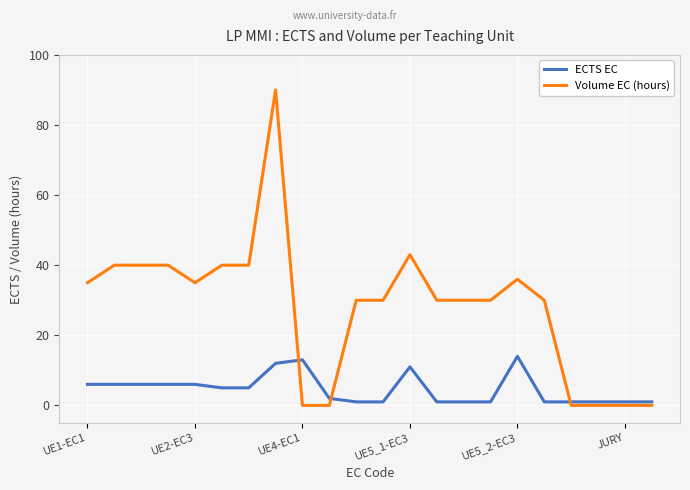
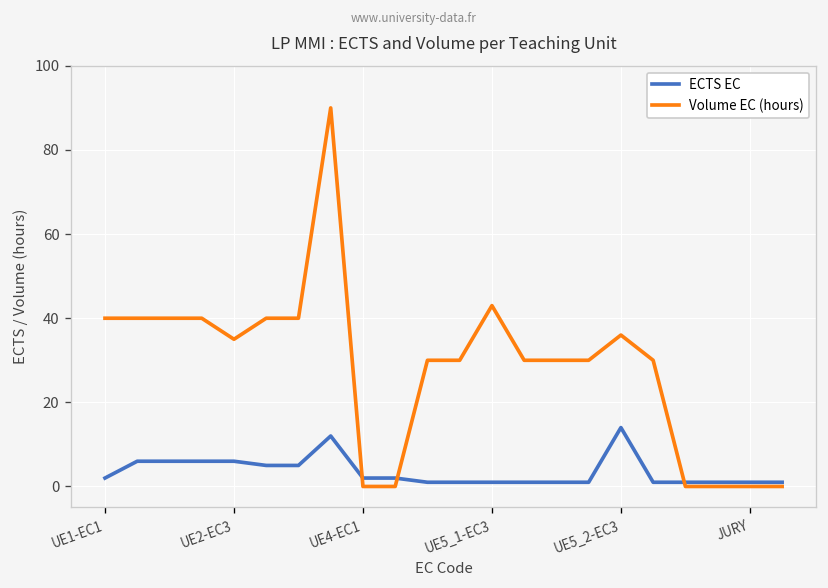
ECTS EC, UE1-EC1: 6 -> 2
Volume EC (hours), UE1-EC1: 35 -> 40
ECTS EC, UE4-EC1: 13 -> 2
ECTS EC, UE5_1-EC3: 11 -> 1
